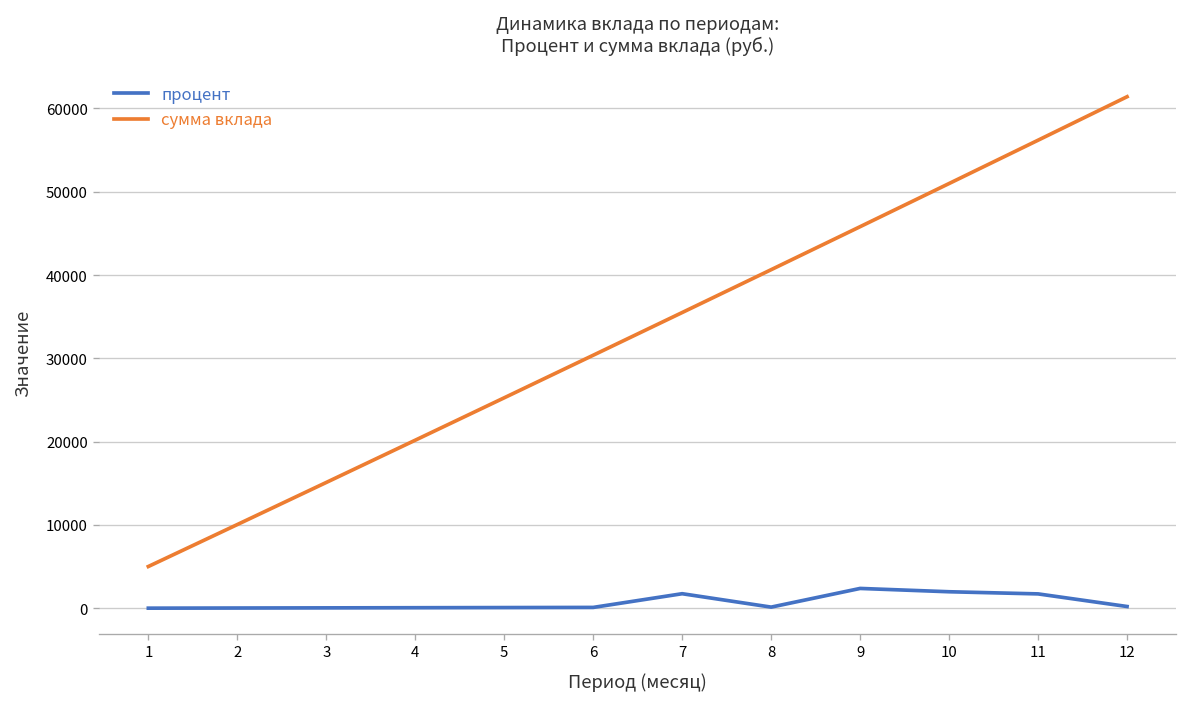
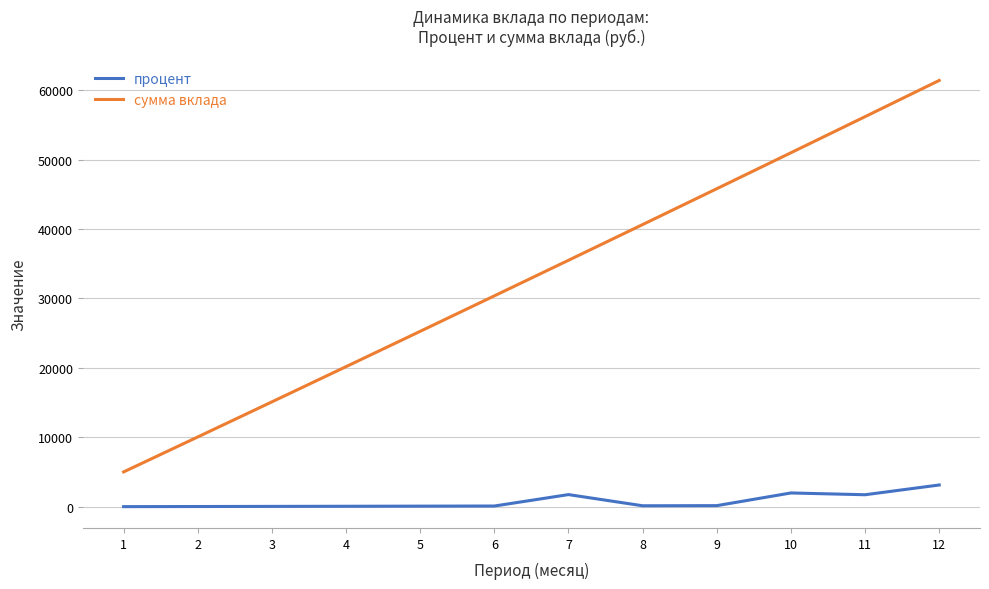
процент, 9: 2000 -> 0
процент, 12: 0 -> 3000
